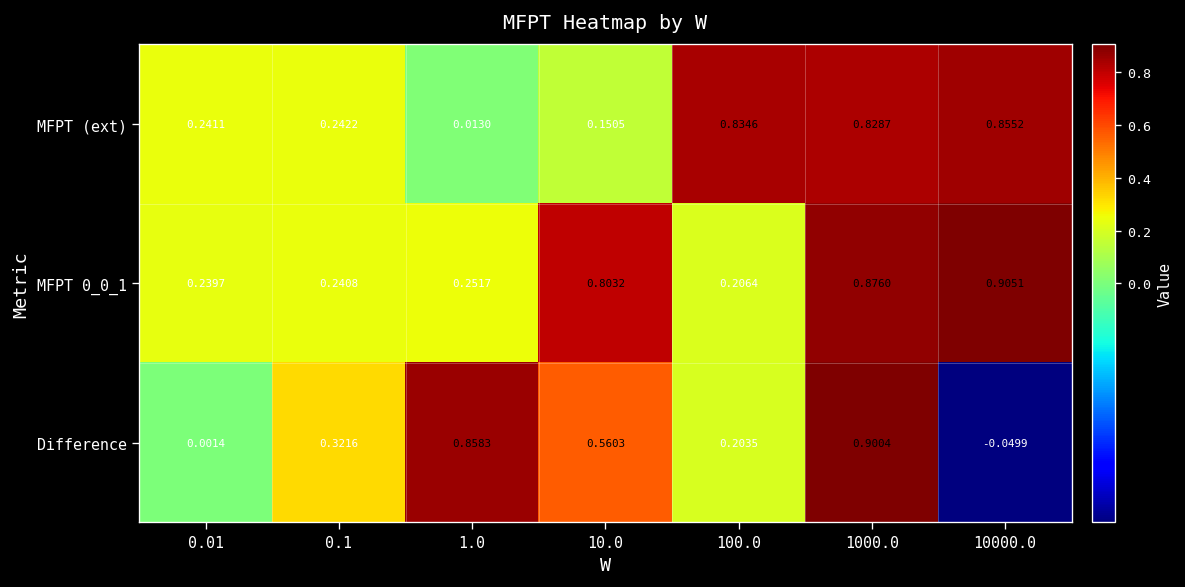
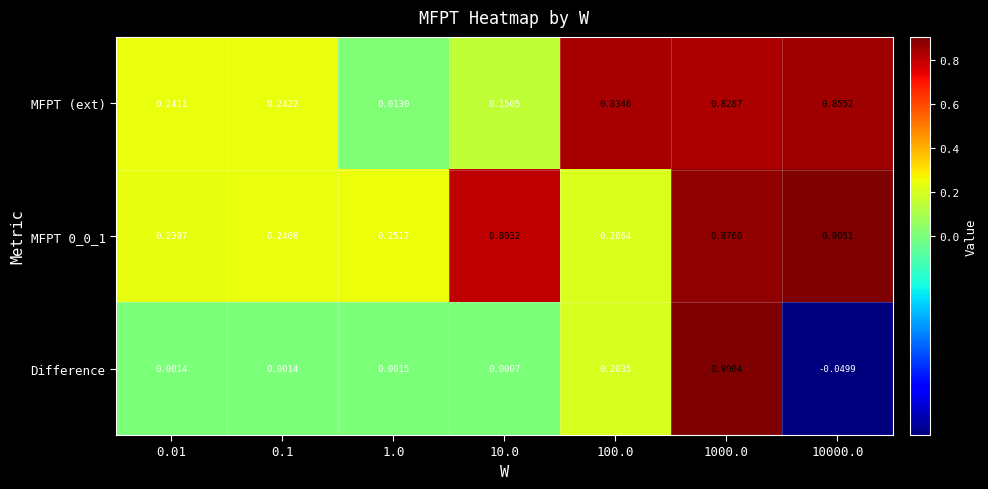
Difference, 0.1: 0.3216 -> 0.0014
Difference, 1.0: 0.8583 -> 0.0015
Difference, 10.0: 0.5603 -> 0.0007
